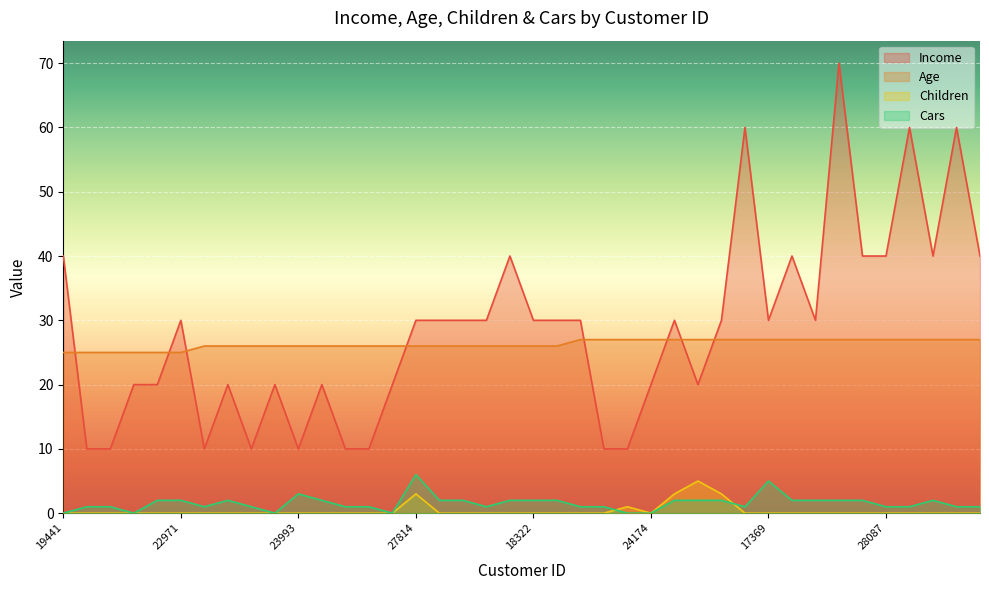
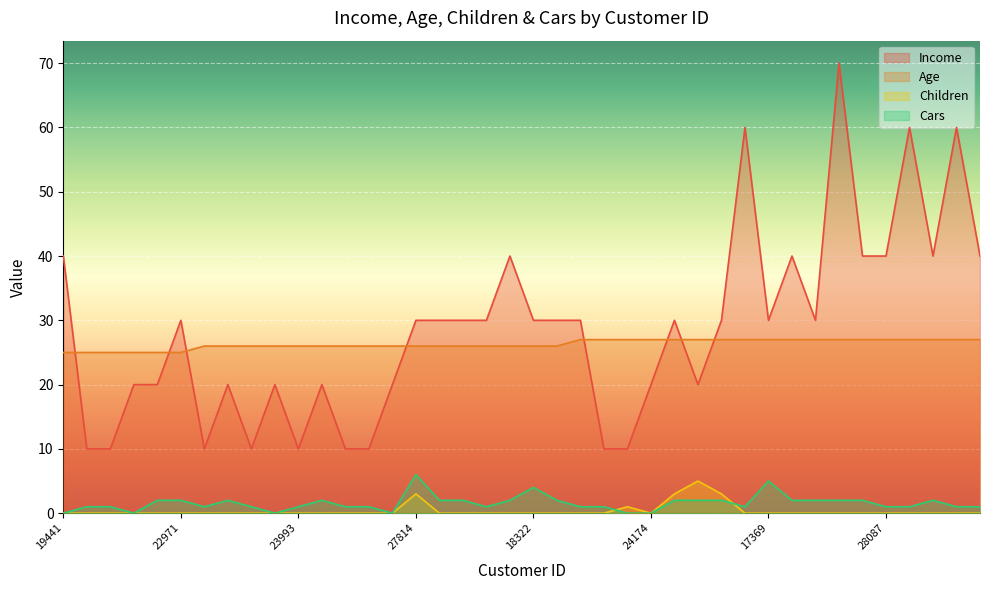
Cars, 23993: 3 -> 1
Cars, 18322: 2 -> 4
